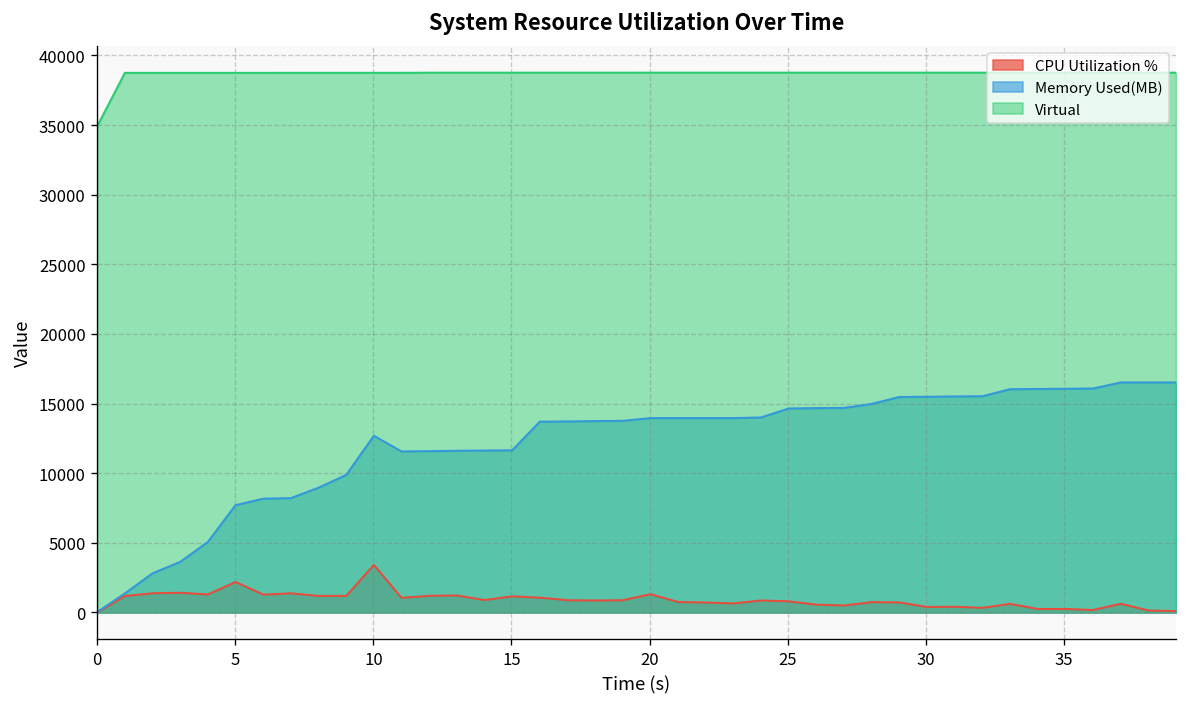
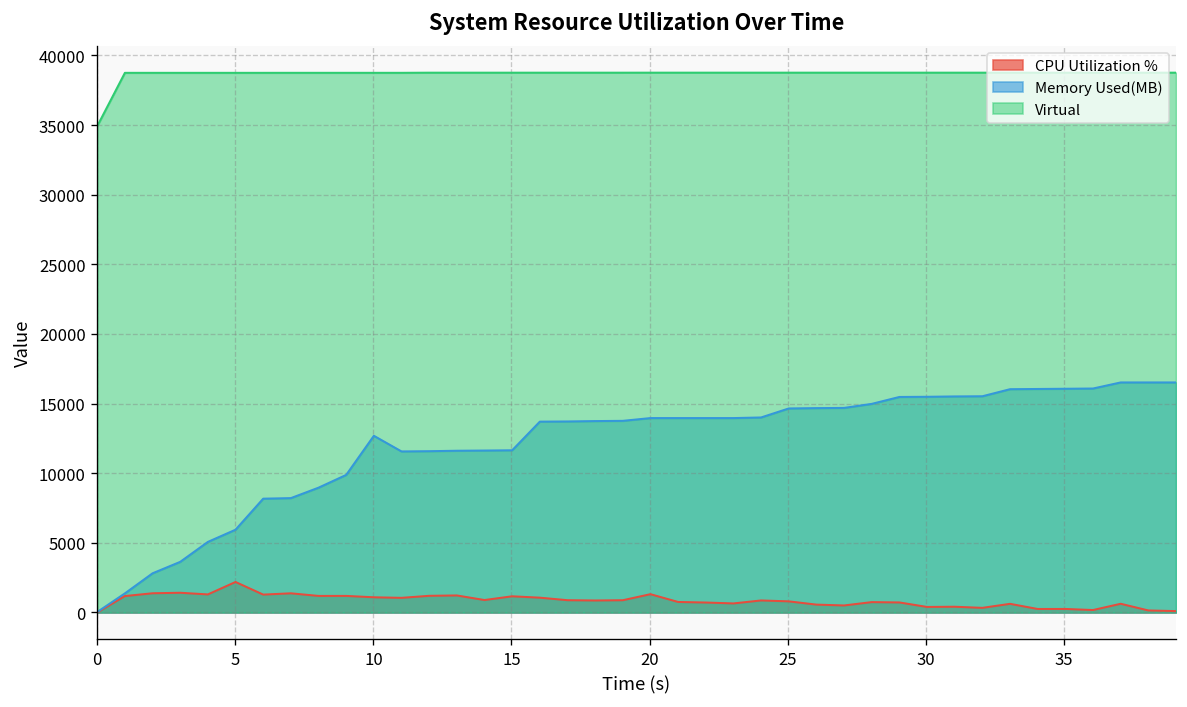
Memory Used(MB), 5: 7700 -> 5900
CPU Utilization %, 10: 3400 -> 1100
